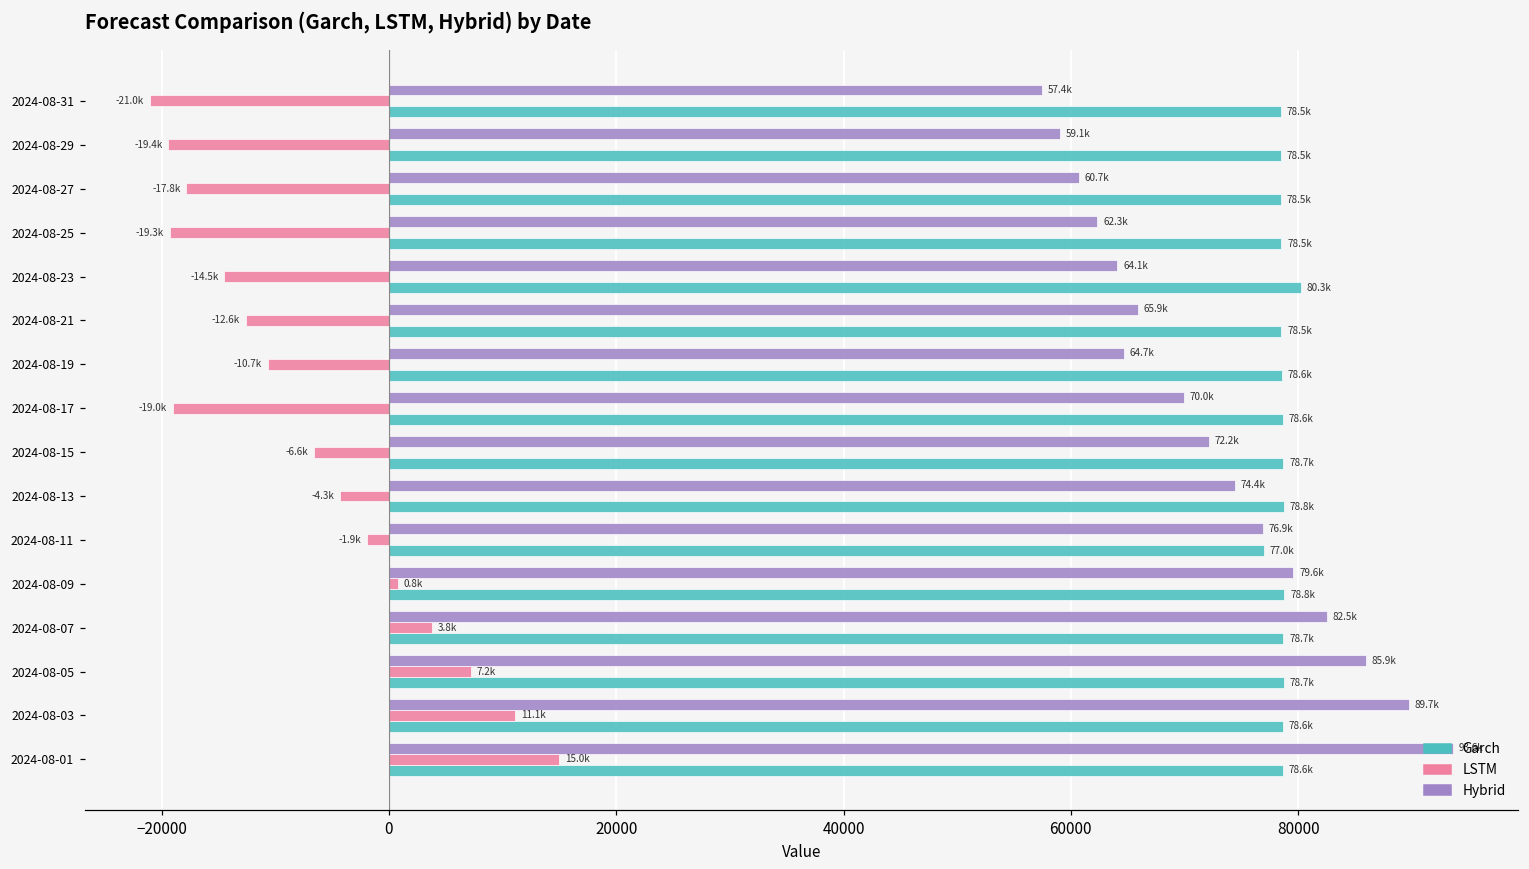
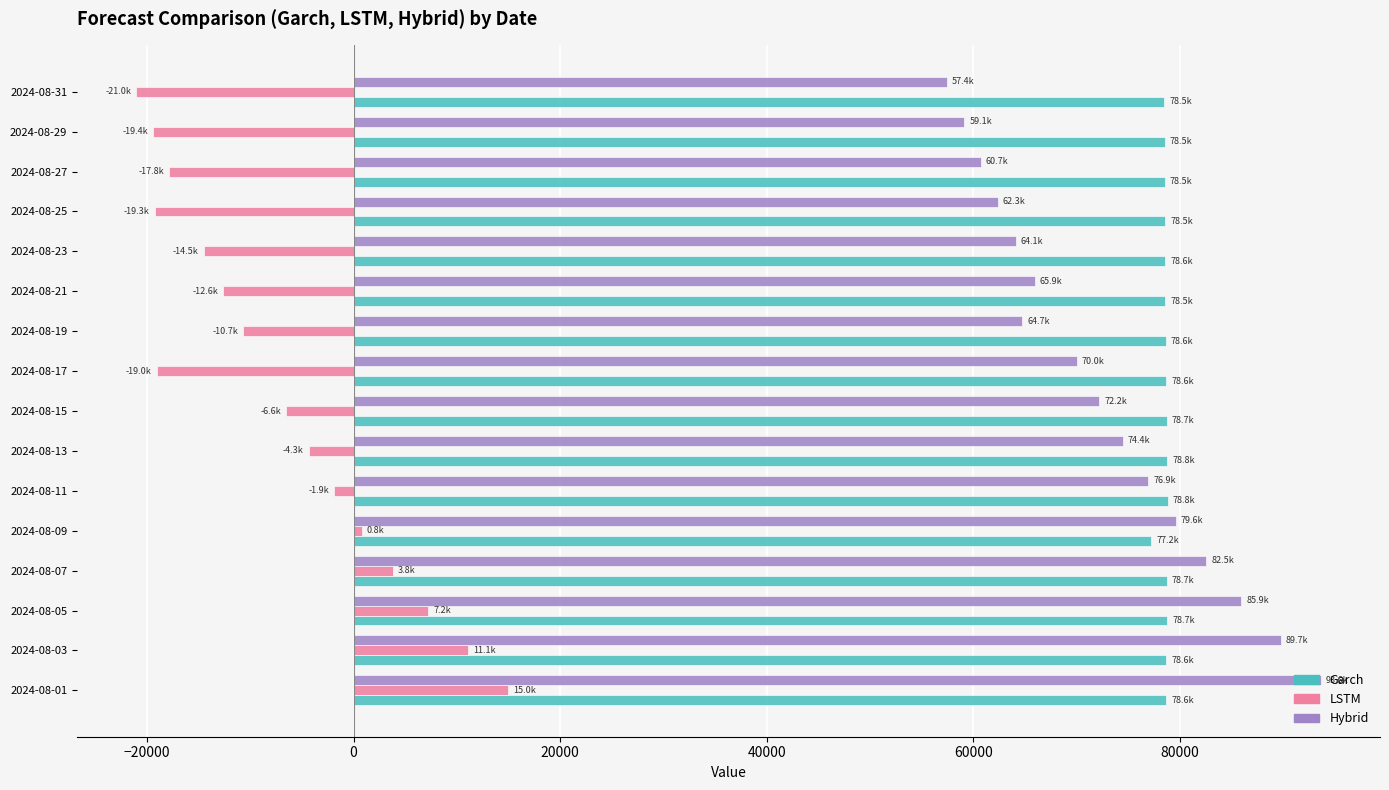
Garch, 2024-08-23: 80.3k -> 78.6k
Garch, 2024-08-11: 77.0k -> 78.8k
Garch, 2024-08-09: 78.8k -> 77.2k
